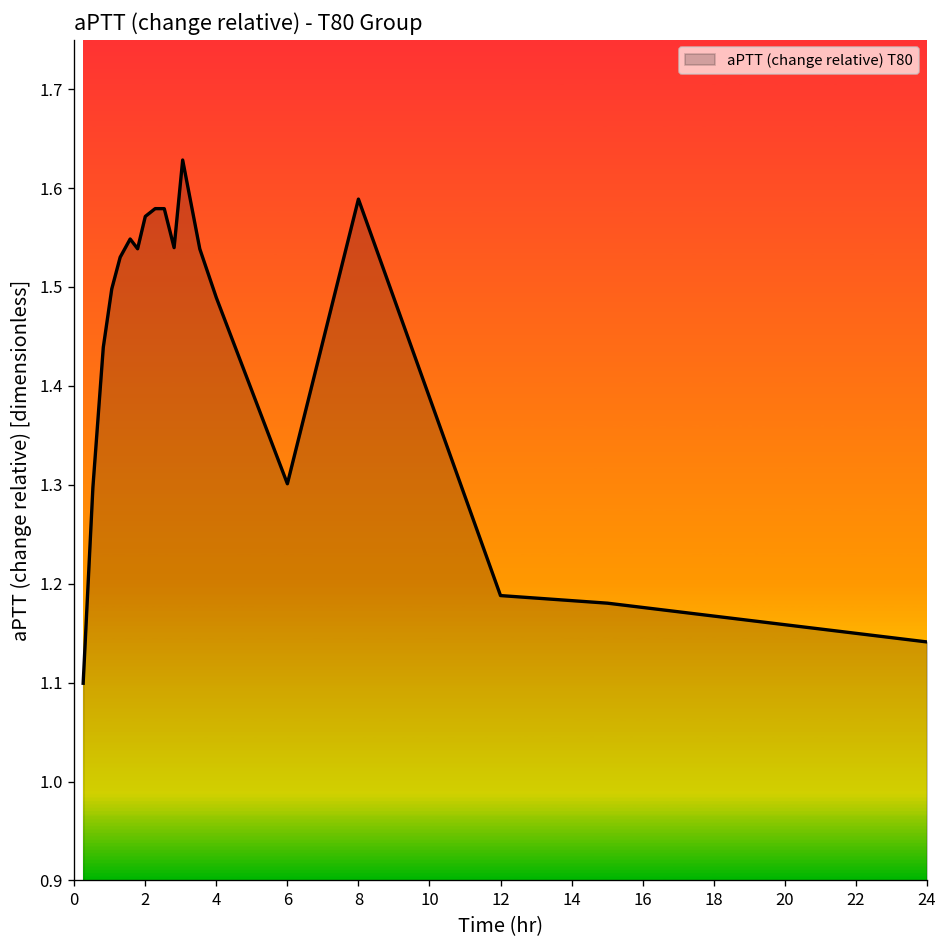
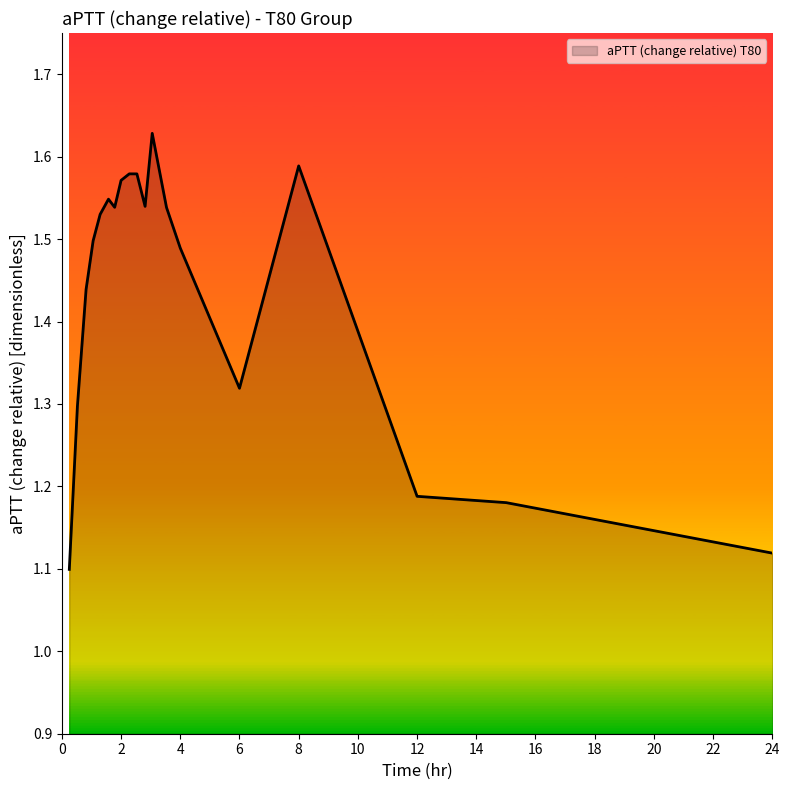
6: 1.30 -> 1.32
24: 1.14 -> 1.12
